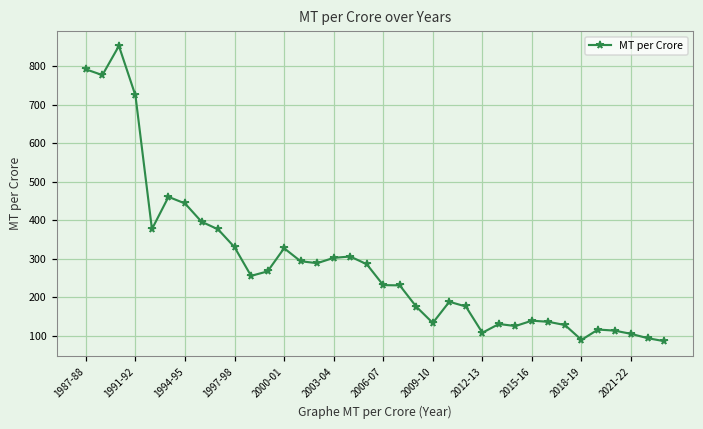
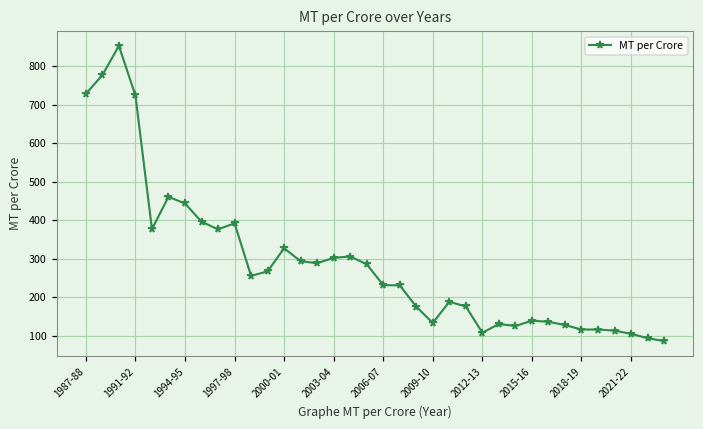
1987-88: 790 -> 730
1997-98: 330 -> 390
2018-19: 90 -> 120
